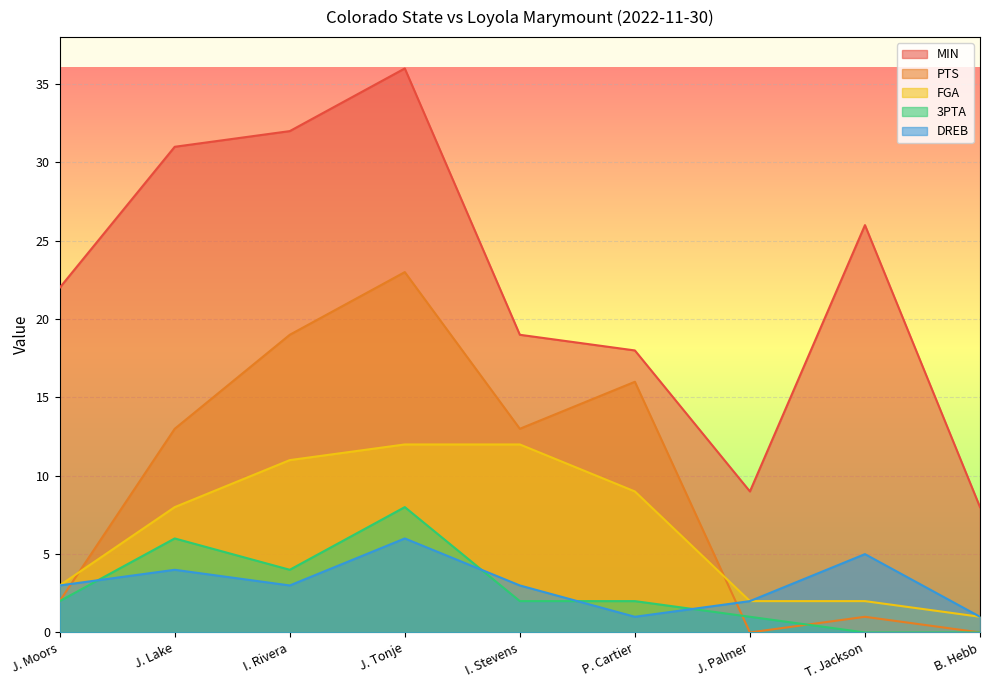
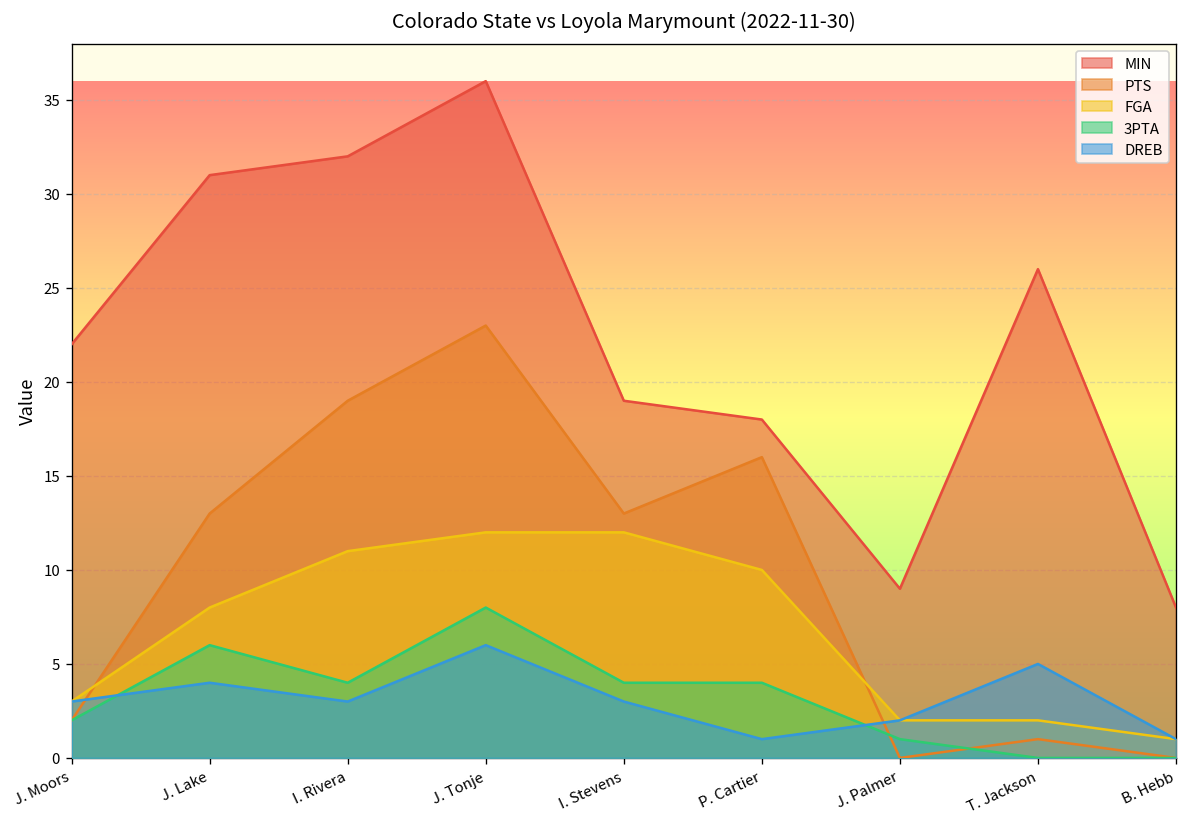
3PTA, I. Stevens: 2 -> 4
FGA, P. Cartier: 9 -> 10
3PTA, P. Cartier: 2 -> 4
